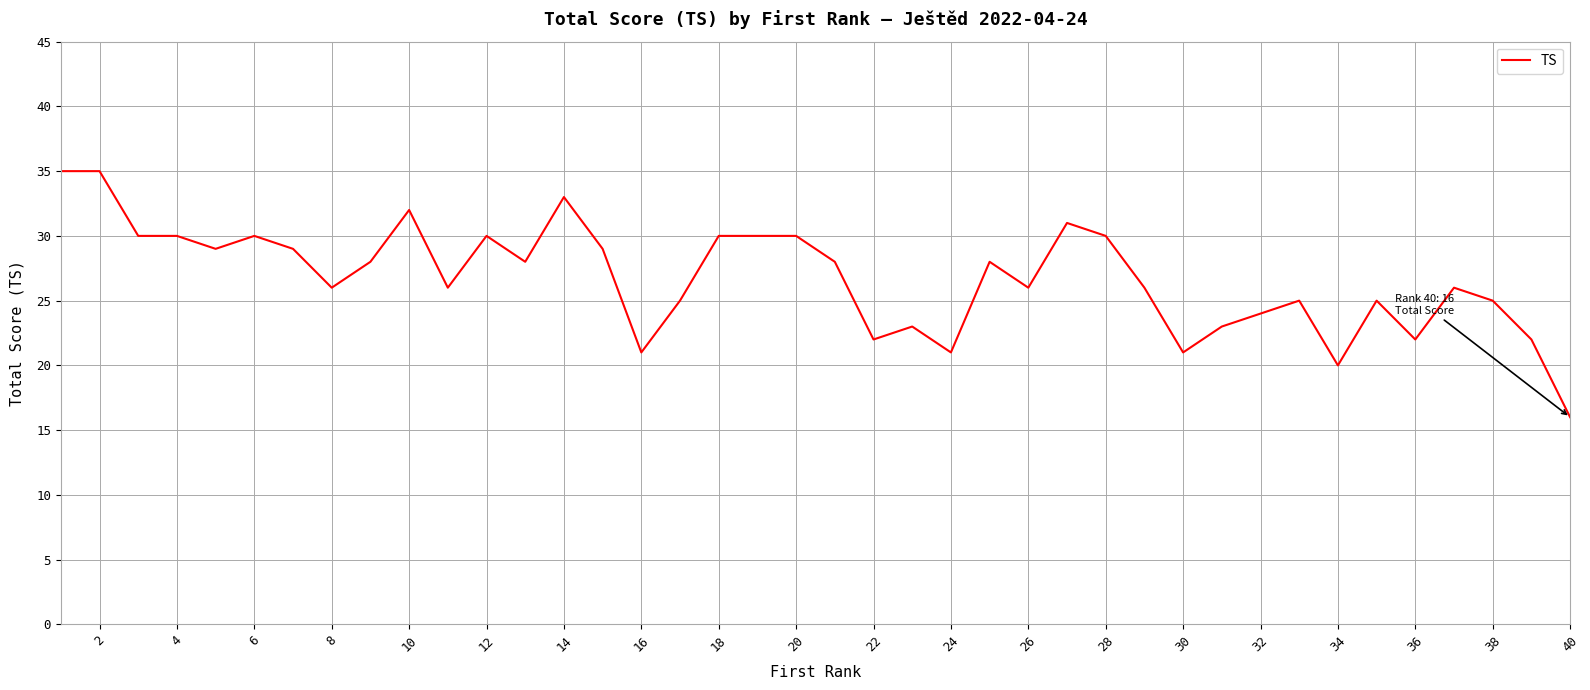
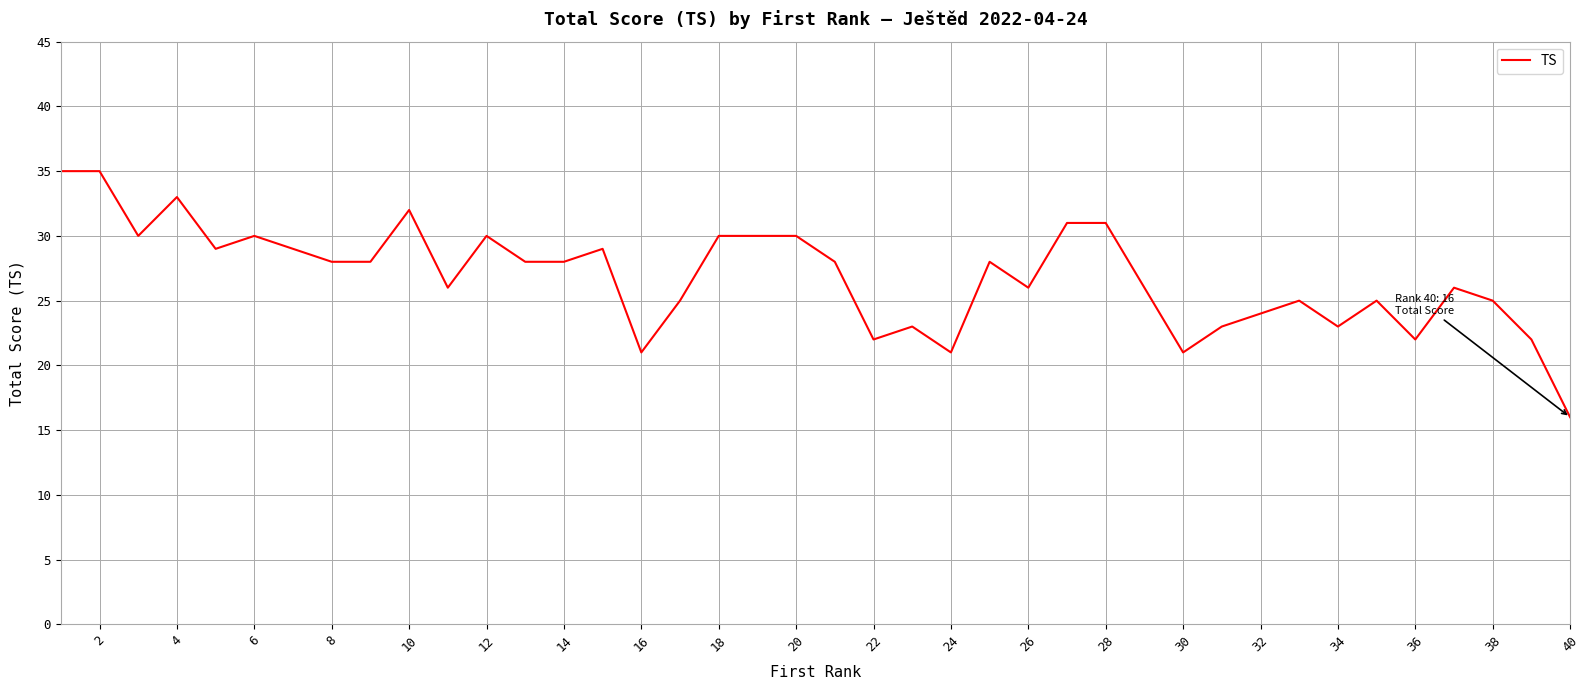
4: 30 -> 33
8: 26 -> 28
14: 33 -> 28
28: 30 -> 31
34: 20 -> 23
